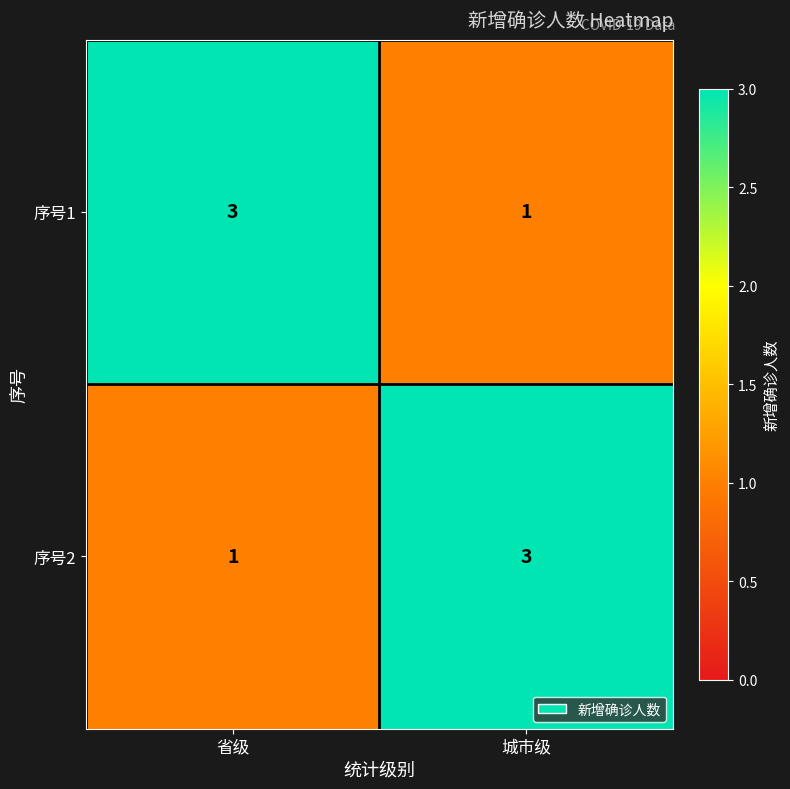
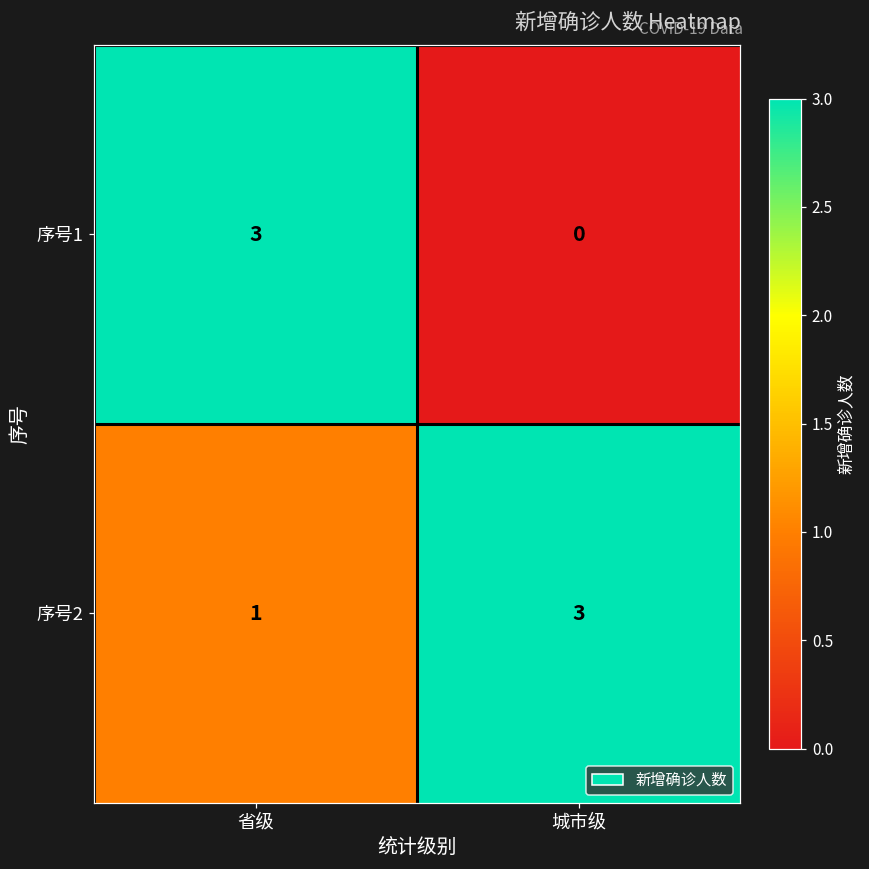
序号1, 城市级: 1 -> 0
